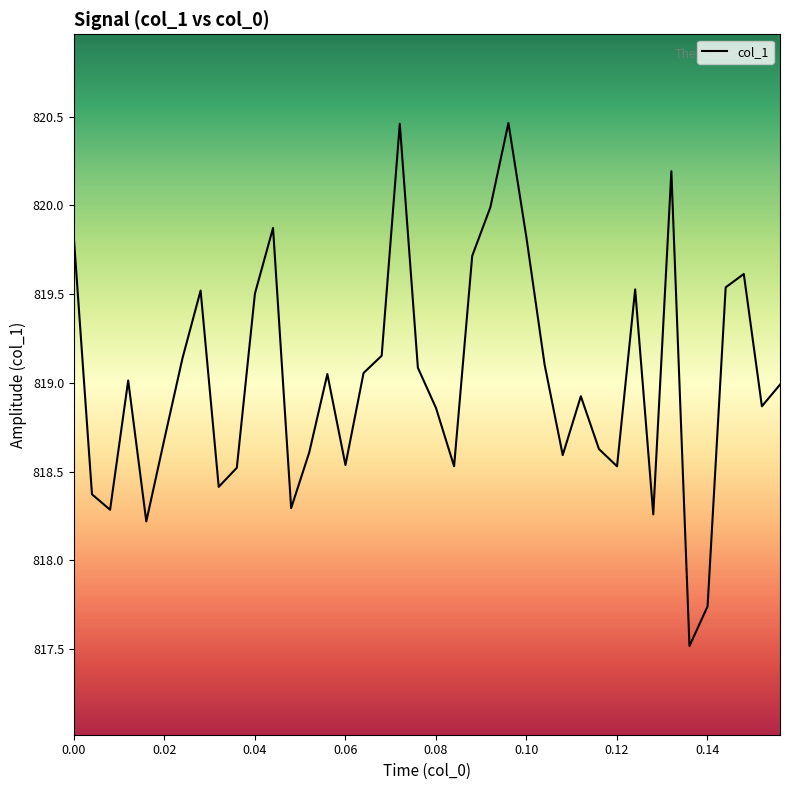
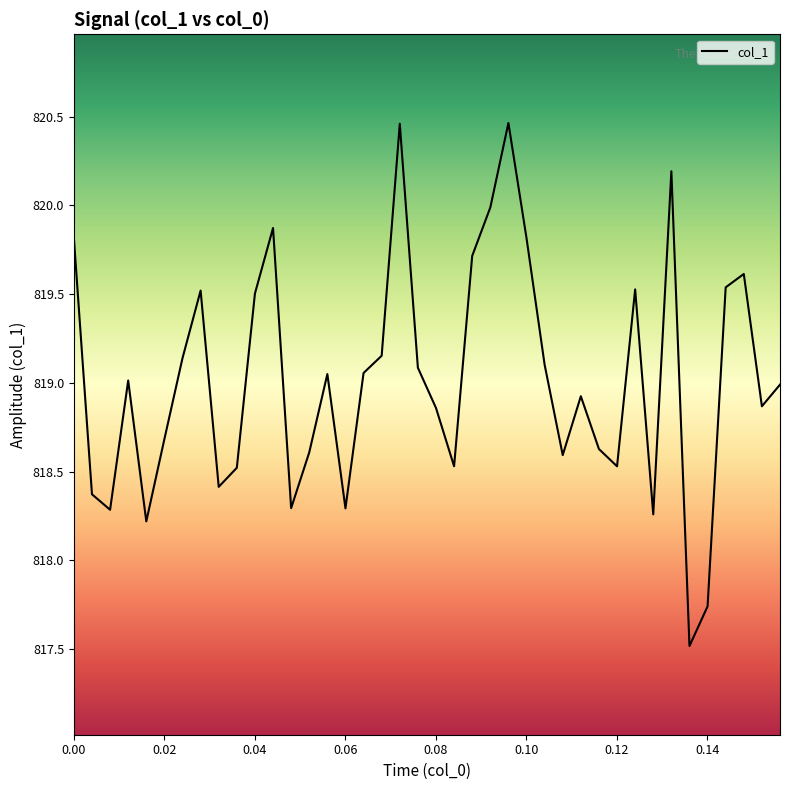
0.06: 818.54 -> 818.29
